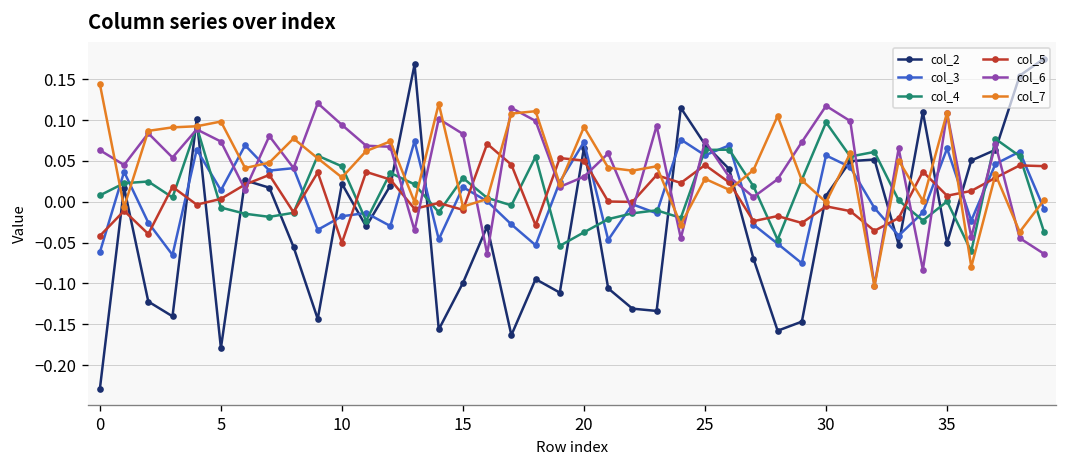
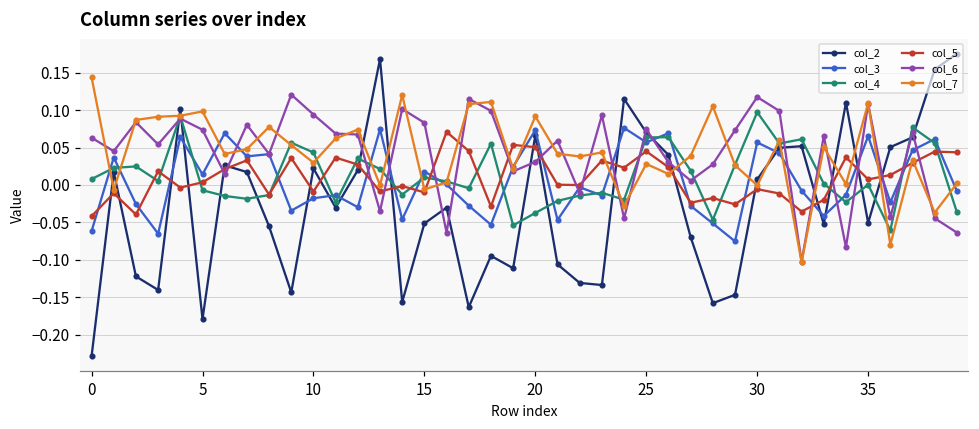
col_5, 10: -0.05 -> -0.01
col_2, 15: -0.10 -> -0.05
col_4, 15: 0.03 -> 0.01
